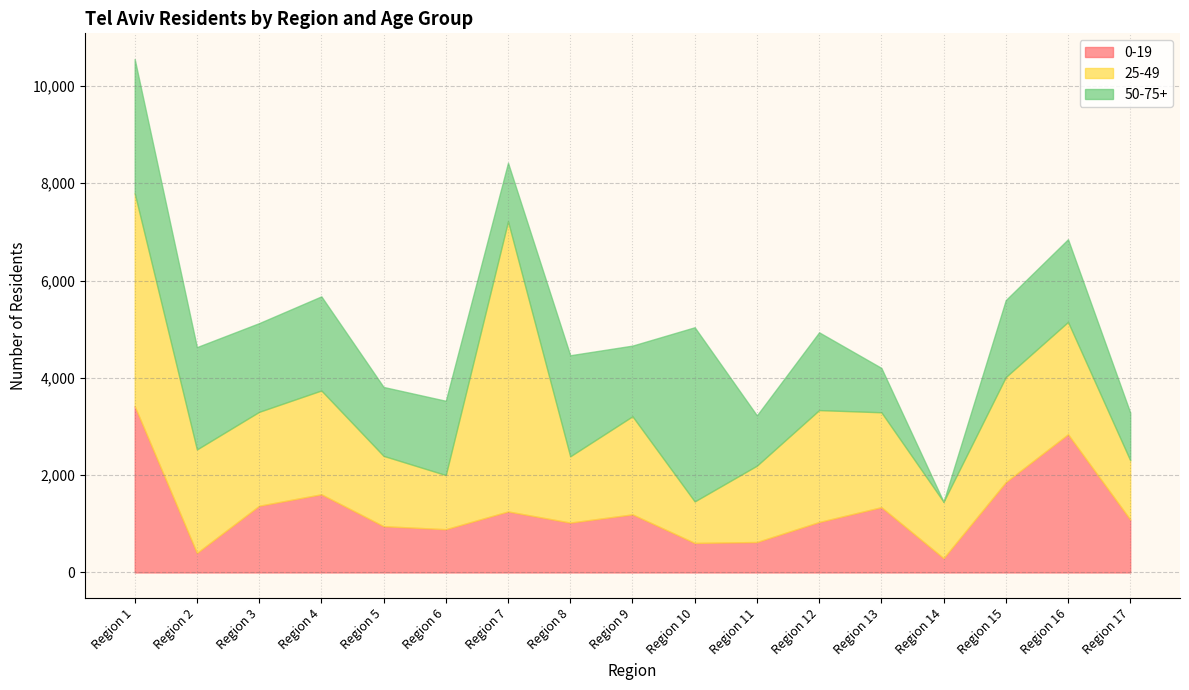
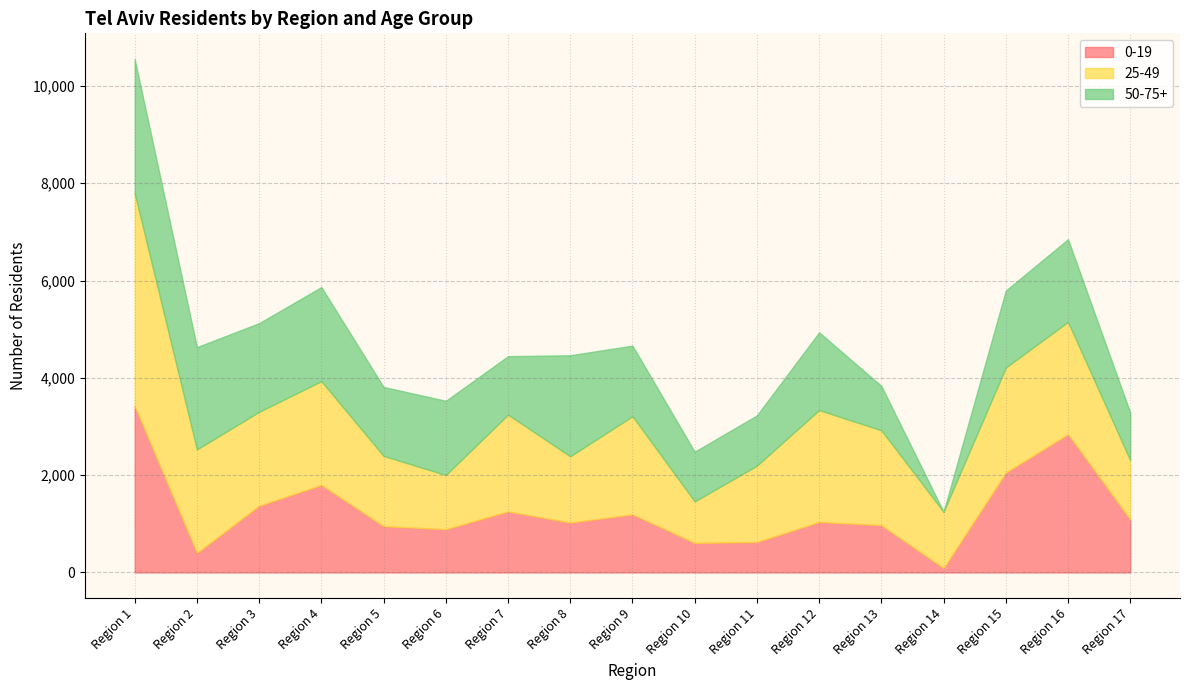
0-19, Region 4: 1,600 -> 1,800
25-49, Region 7: 6,000 -> 2,000
50-75+, Region 10: 3,600 -> 1,000
0-19, Region 13: 1,300 -> 1,000
0-19, Region 14: 300 -> 100
0-19, Region 15: 1,900 -> 2,100
